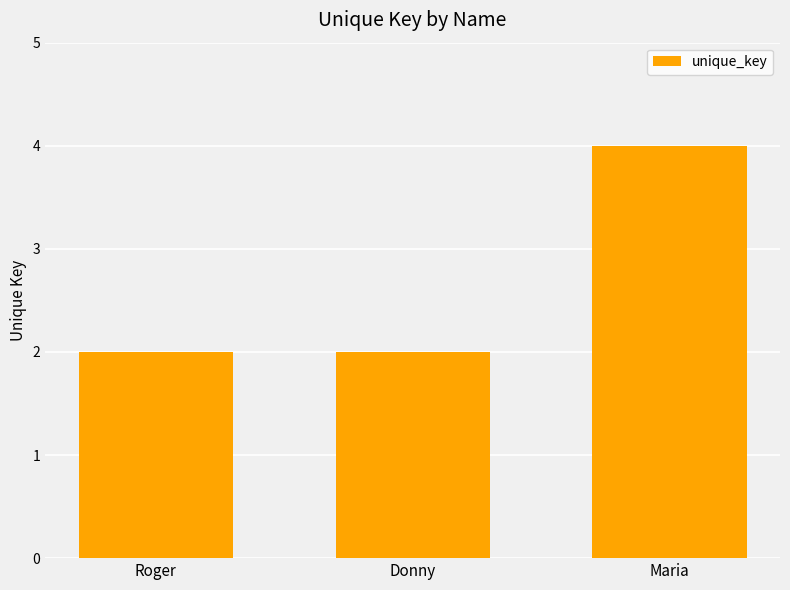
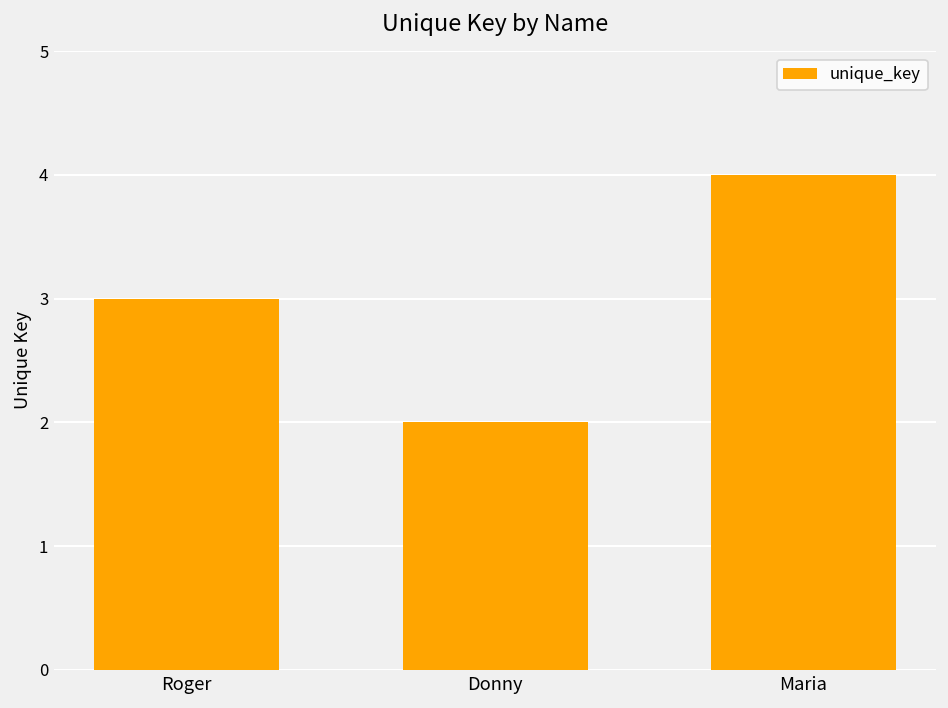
Roger: 2 -> 3
